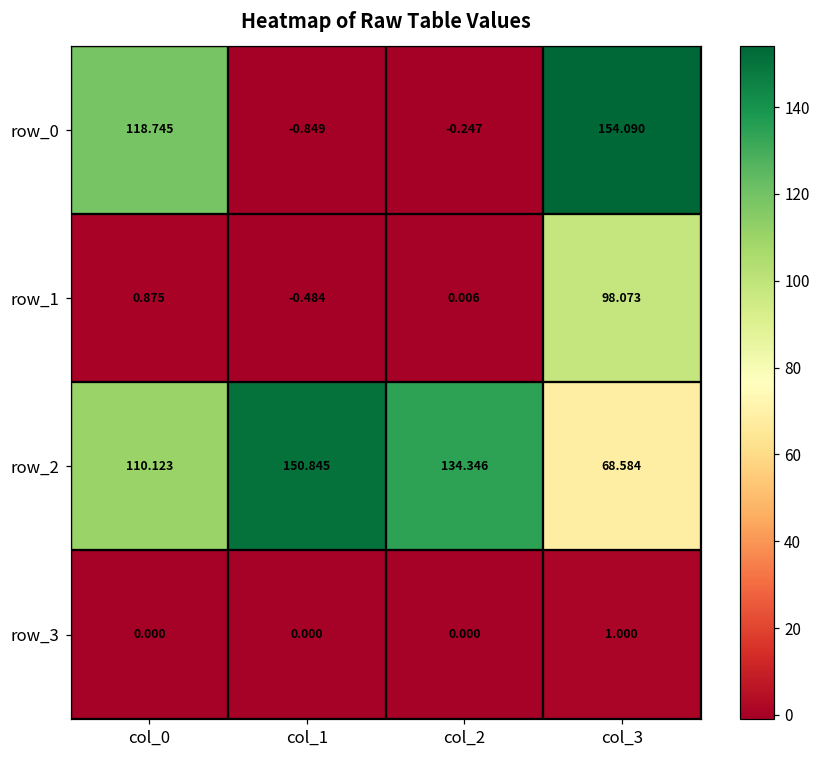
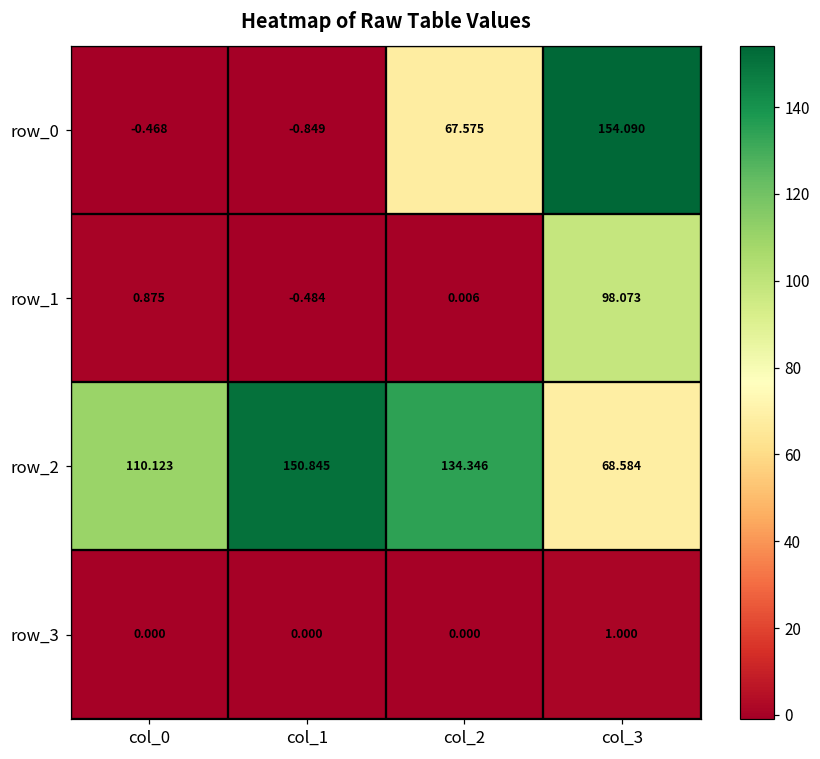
row_0, col_0: 118.745 -> -0.468
row_0, col_2: -0.247 -> 67.575
